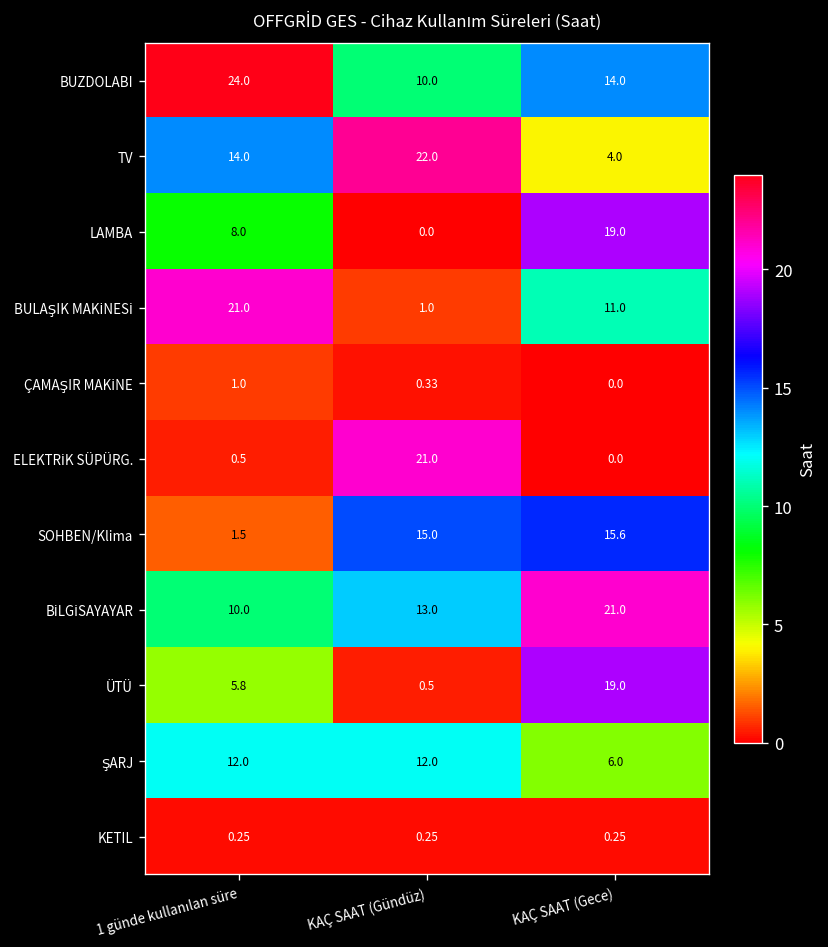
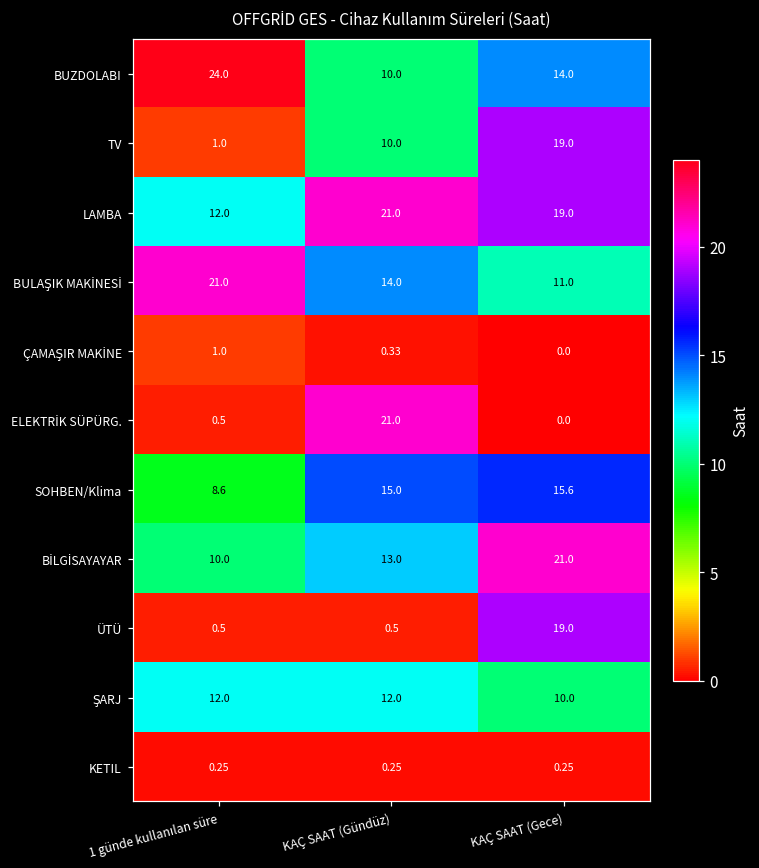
TV, 1 günde kullanılan süre: 14.0 -> 1.0
TV, KAÇ SAAT (Gündüz): 22.0 -> 10.0
TV, KAÇ SAAT (Gece): 4.0 -> 19.0
LAMBA, 1 günde kullanılan süre: 8.0 -> 12.0
LAMBA, KAÇ SAAT (Gündüz): 0.0 -> 21.0
BULAŞIK MAKİNESİ, KAÇ SAAT (Gündüz): 1.0 -> 14.0
SOHBEN/Klima, 1 günde kullanılan süre: 1.5 -> 8.6
ÜTÜ, 1 günde kullanılan süre: 5.8 -> 0.5
ŞARJ, KAÇ SAAT (Gece): 6.0 -> 10.0
